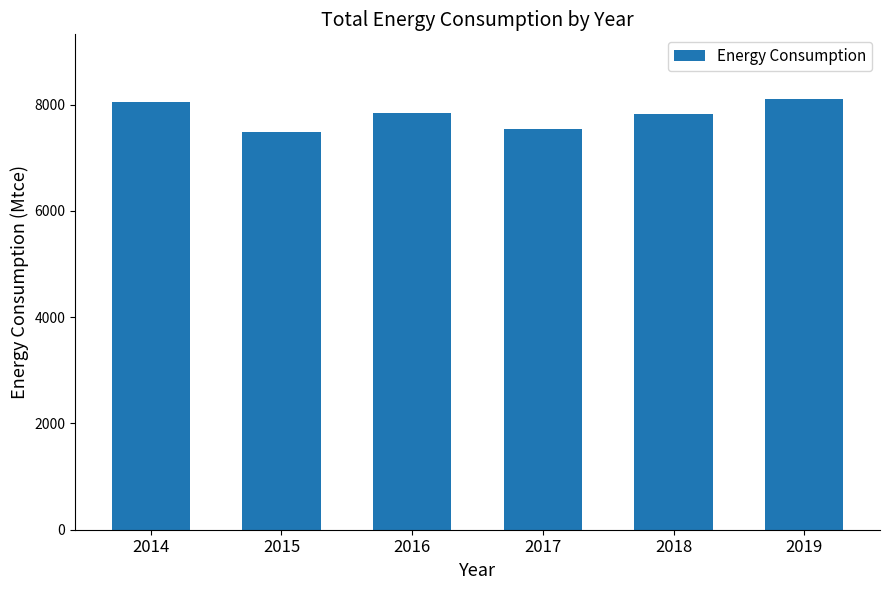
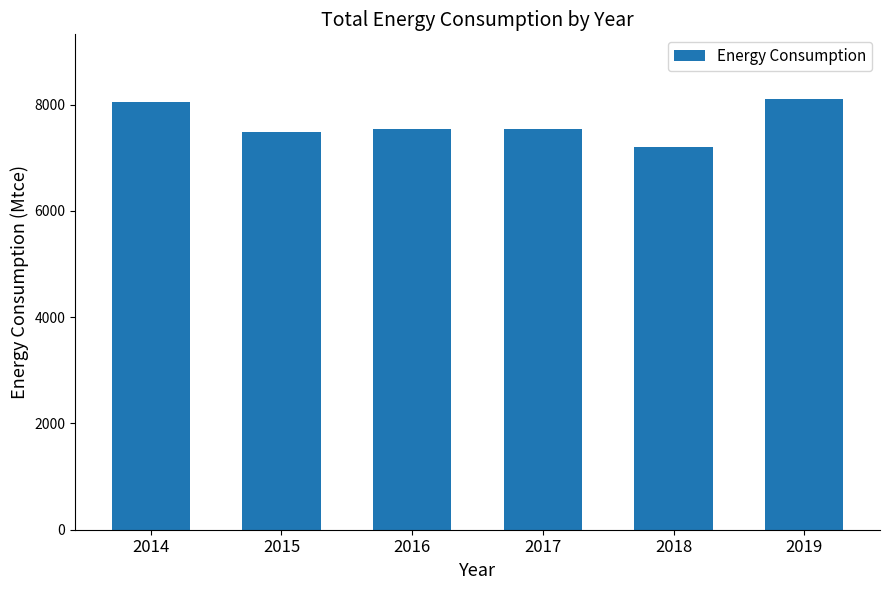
2016: 7800 -> 7500
2018: 7800 -> 7200
